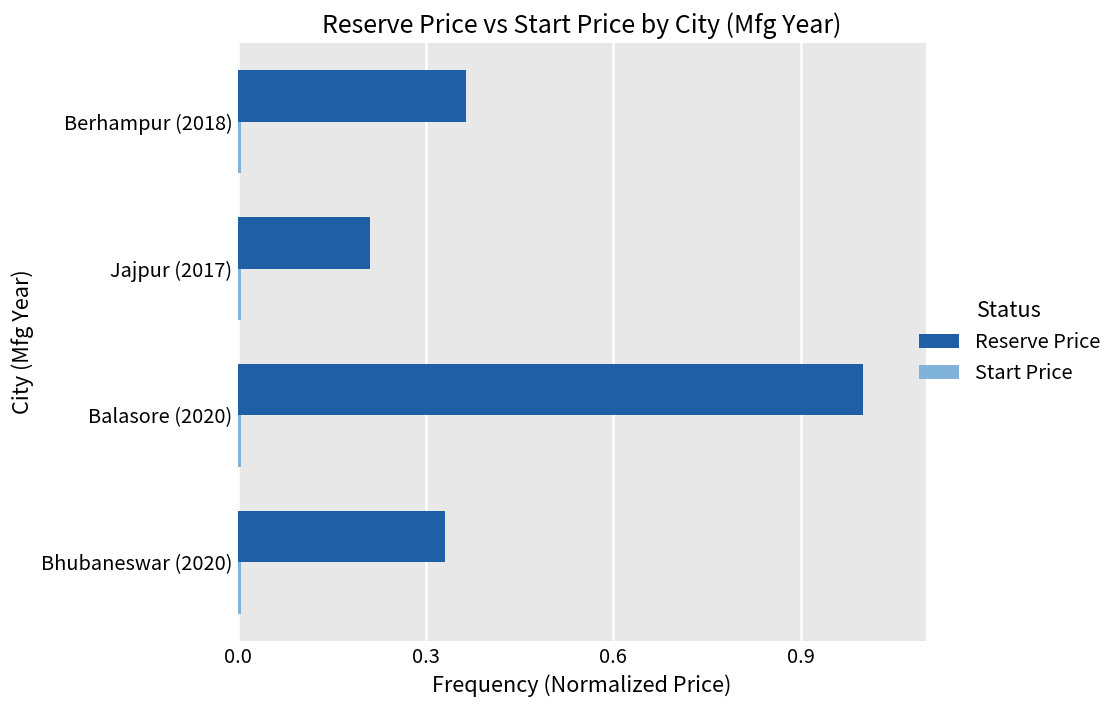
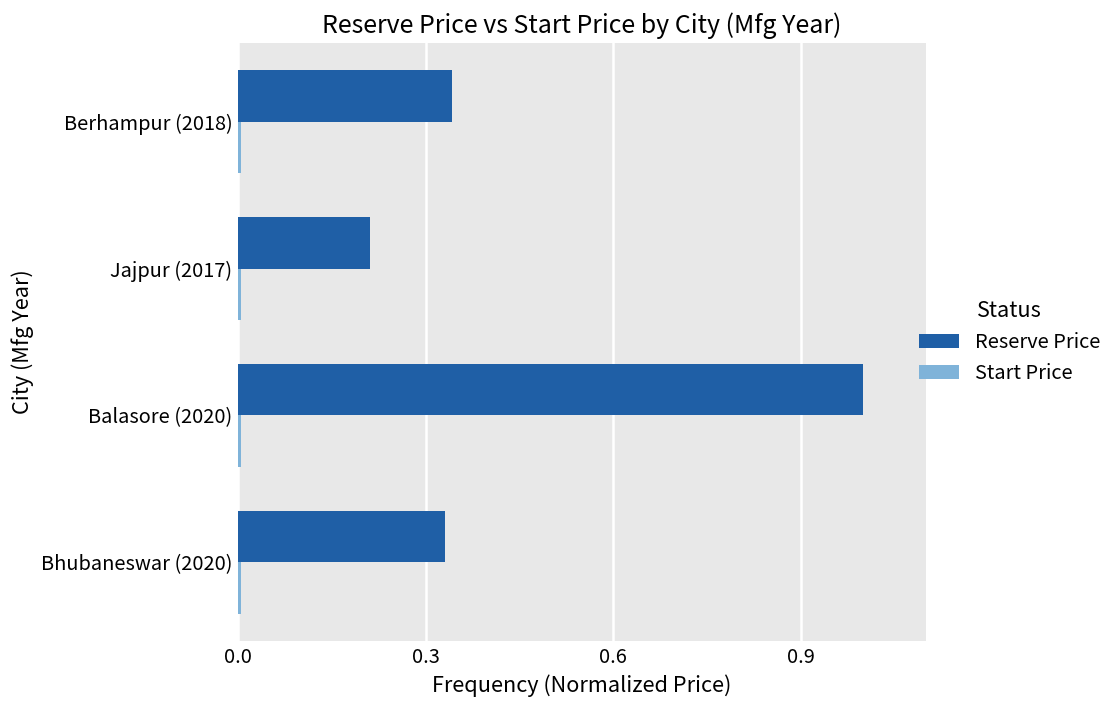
Reserve Price, Berhampur (2018): 0.36 -> 0.34
